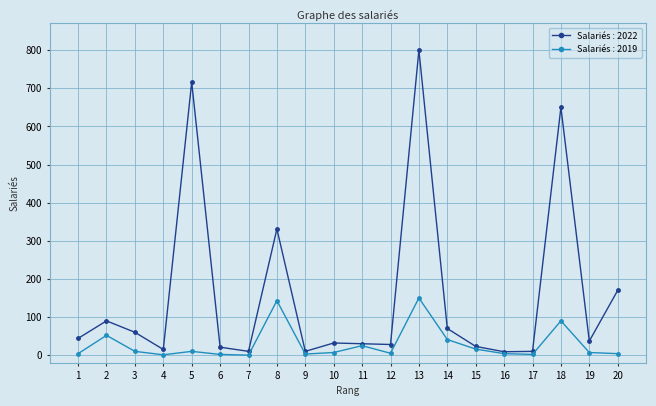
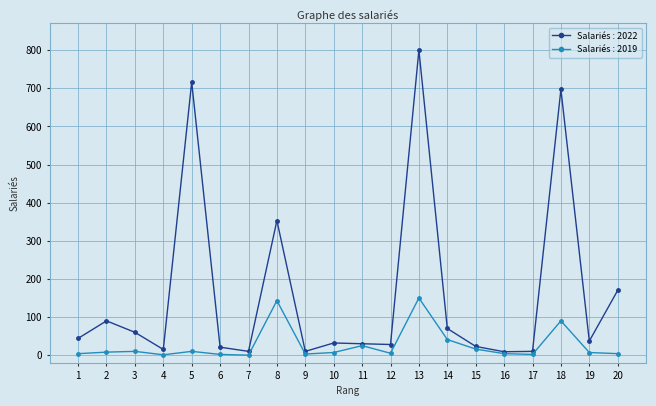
Salariés : 2019, 2: 50 -> 10
Salariés : 2022, 8: 330 -> 350
Salariés : 2022, 18: 650 -> 700
